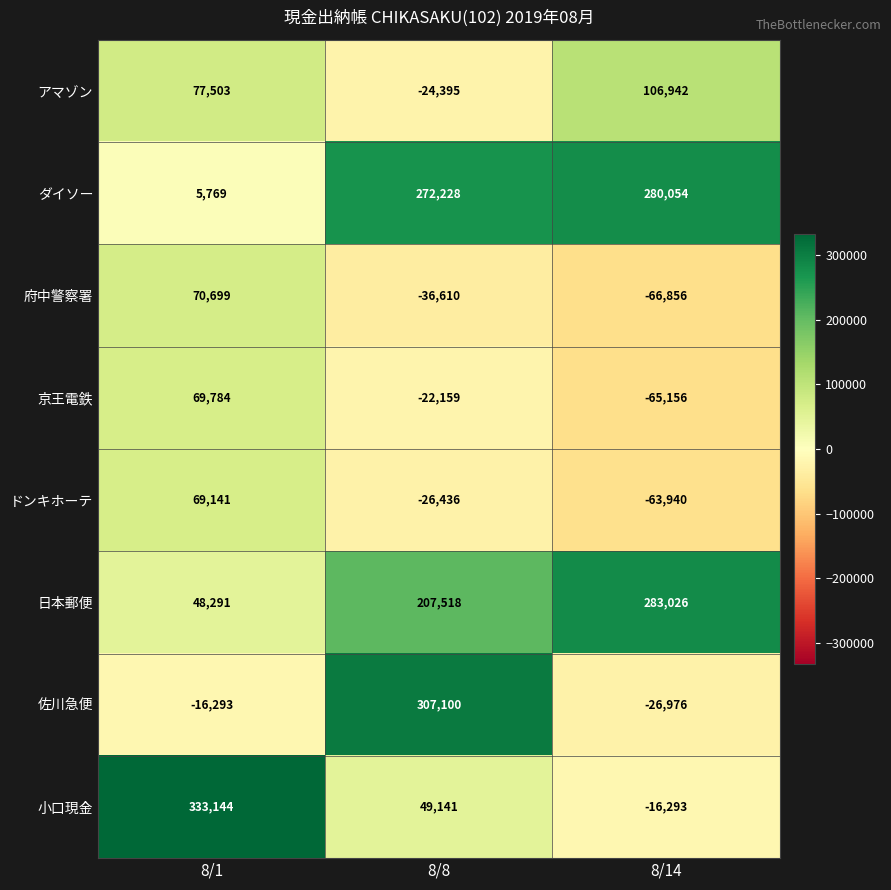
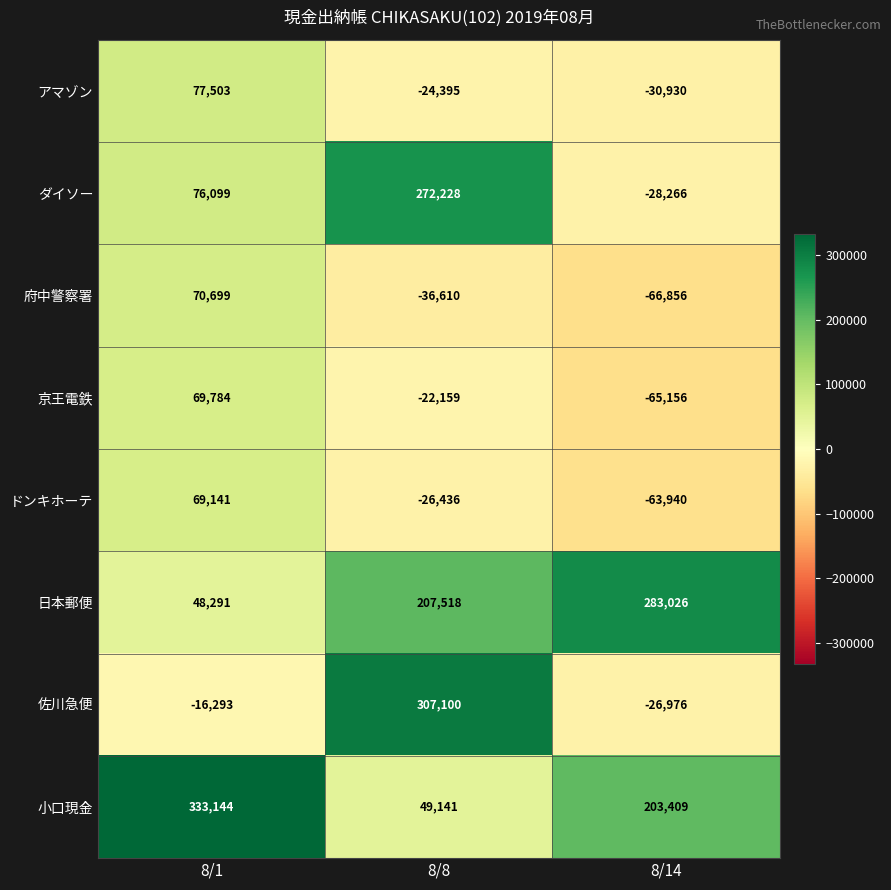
アマゾン, 8/14: 106,942 -> -30,930
ダイソー, 8/1: 5,769 -> 76,099
ダイソー, 8/14: 280,054 -> -28,266
小口現金, 8/14: -16,293 -> 203,409
